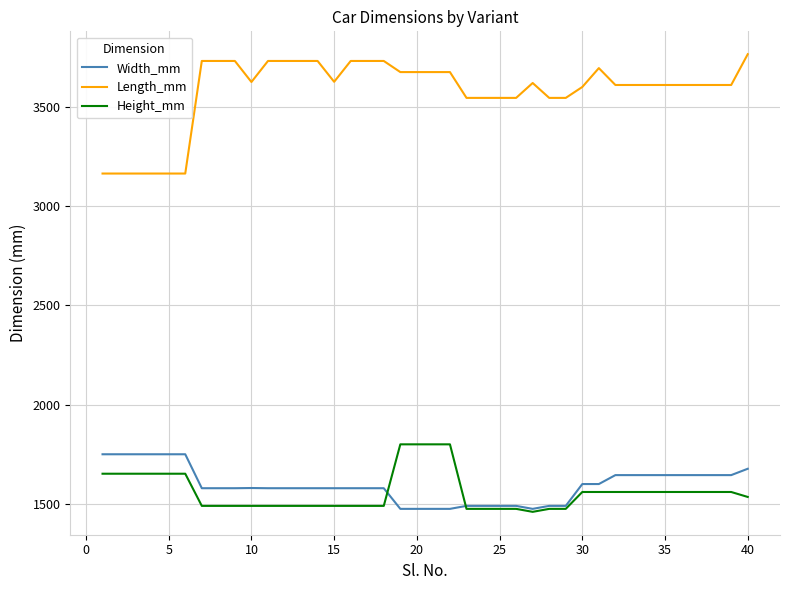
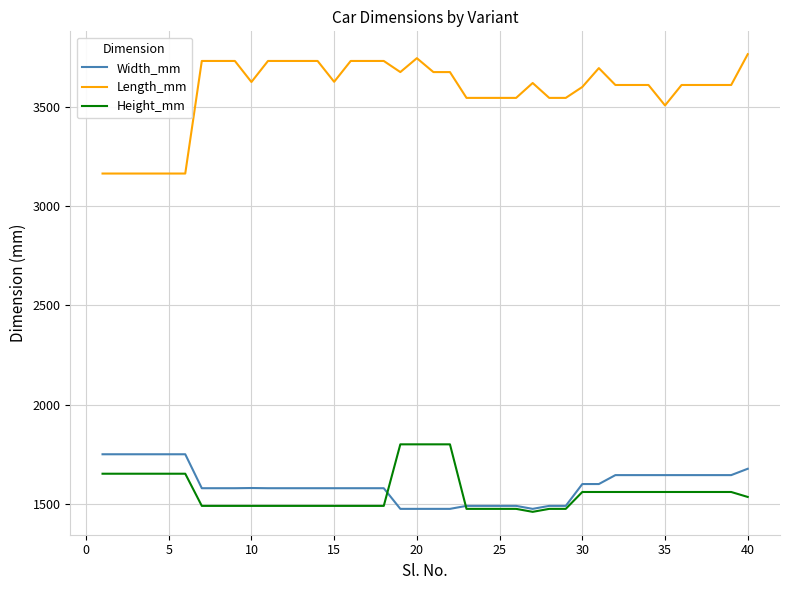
Length_mm, 20: 3680 -> 3750
Length_mm, 35: 3610 -> 3510
